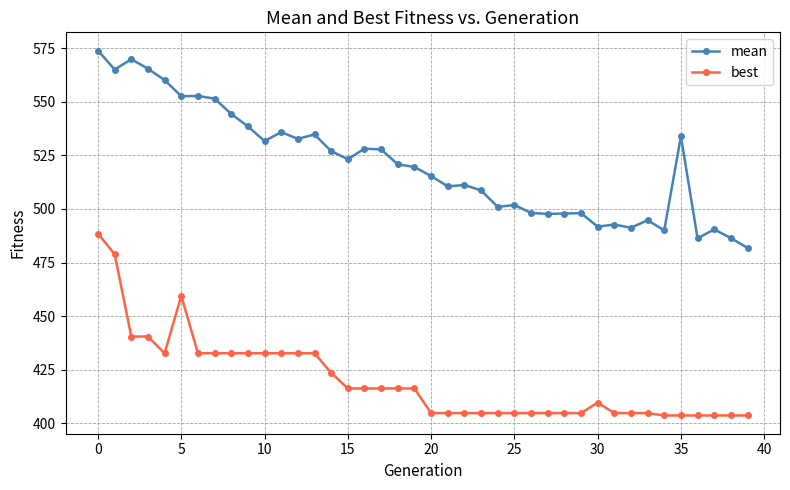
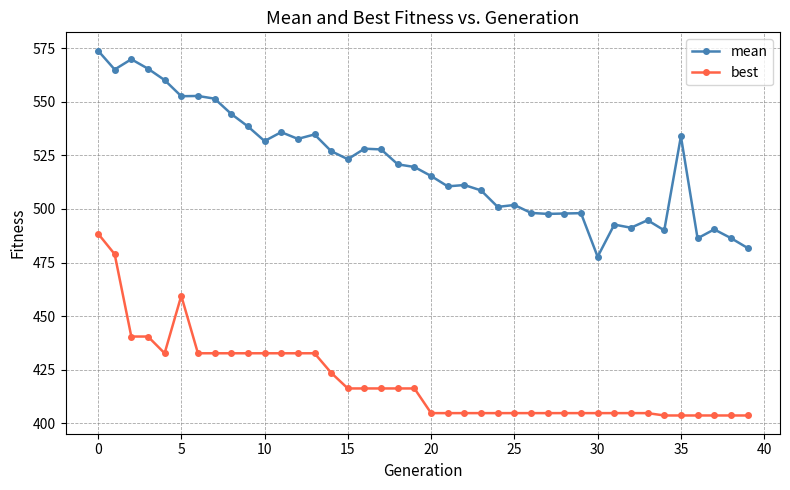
mean, 30: 492 -> 478
best, 30: 410 -> 405
